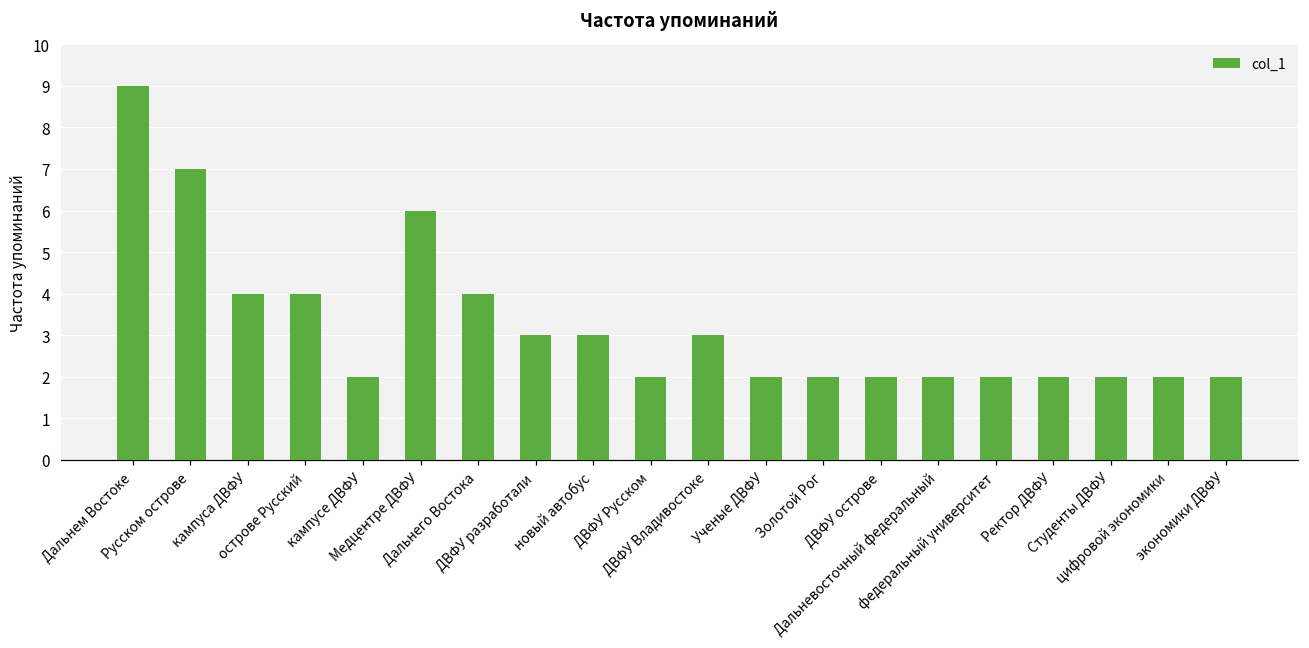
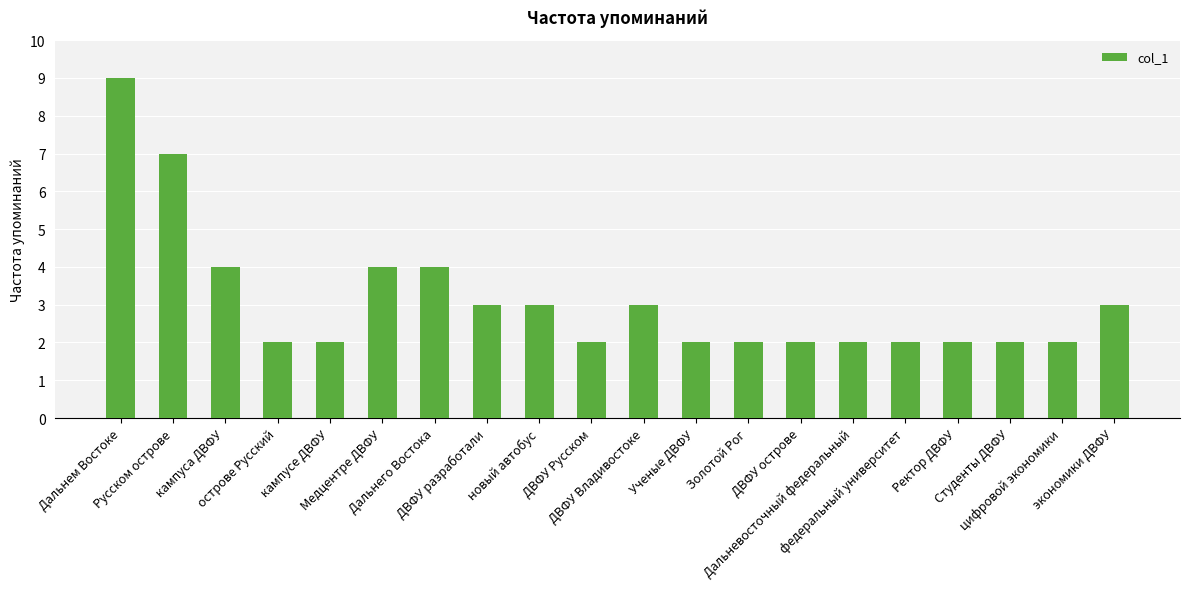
острове Русский: 4 -> 2
Медцентре ДВФУ: 6 -> 4
экономики ДВФУ: 2 -> 3
